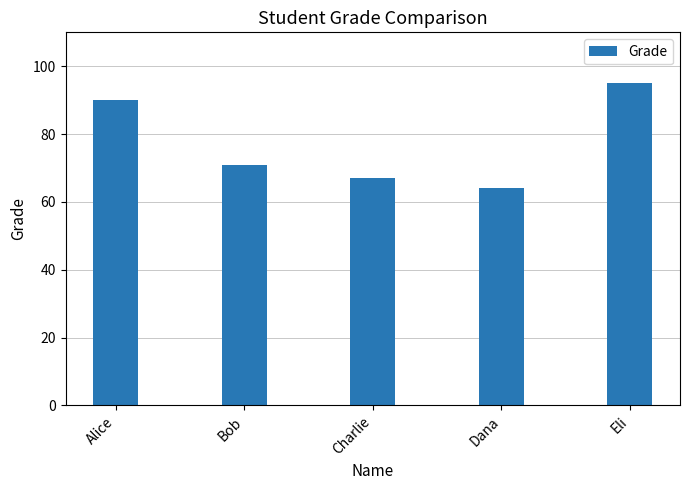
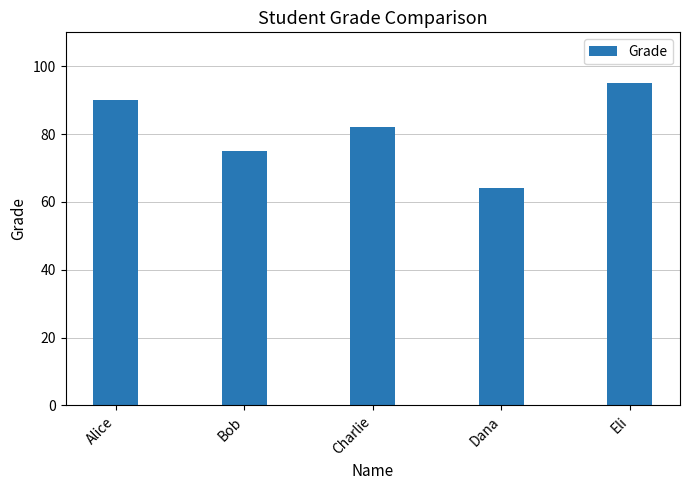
Bob: 71 -> 75
Charlie: 67 -> 82
